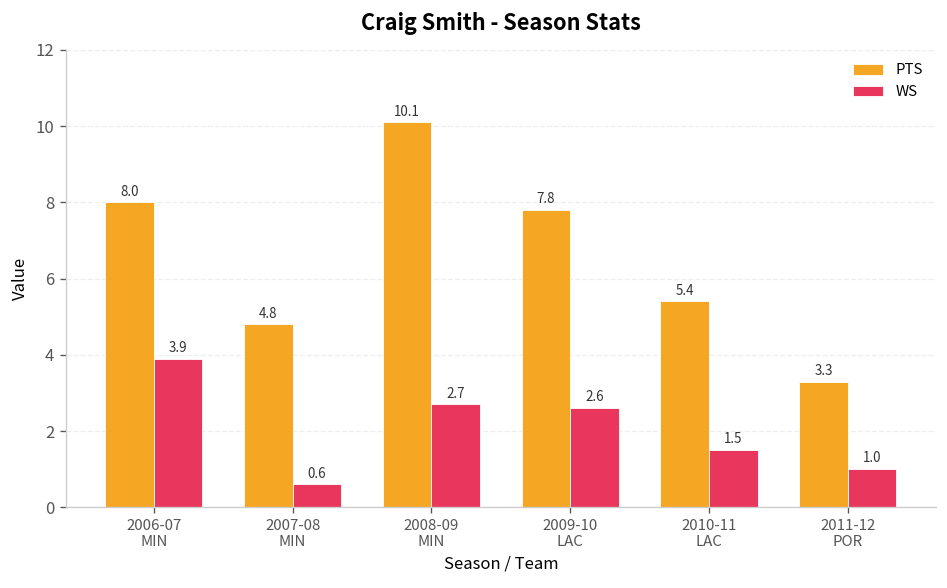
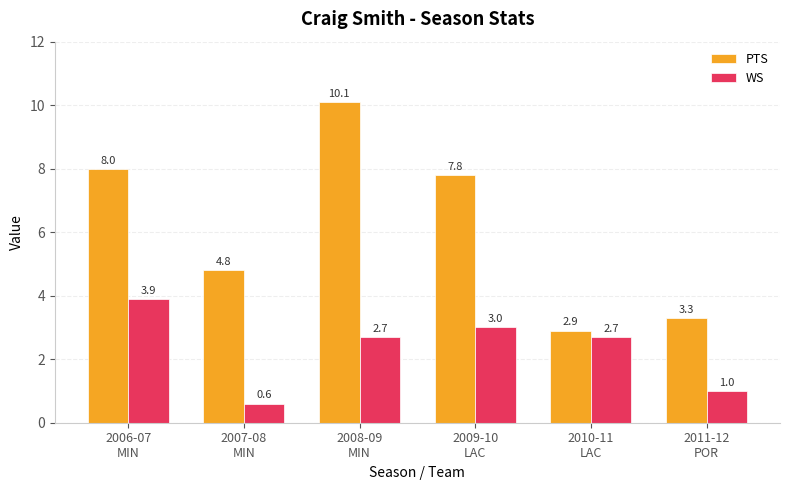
WS, 2009-10 LAC: 2.6 -> 3.0
PTS, 2010-11 LAC: 5.4 -> 2.9
WS, 2010-11 LAC: 1.5 -> 2.7
